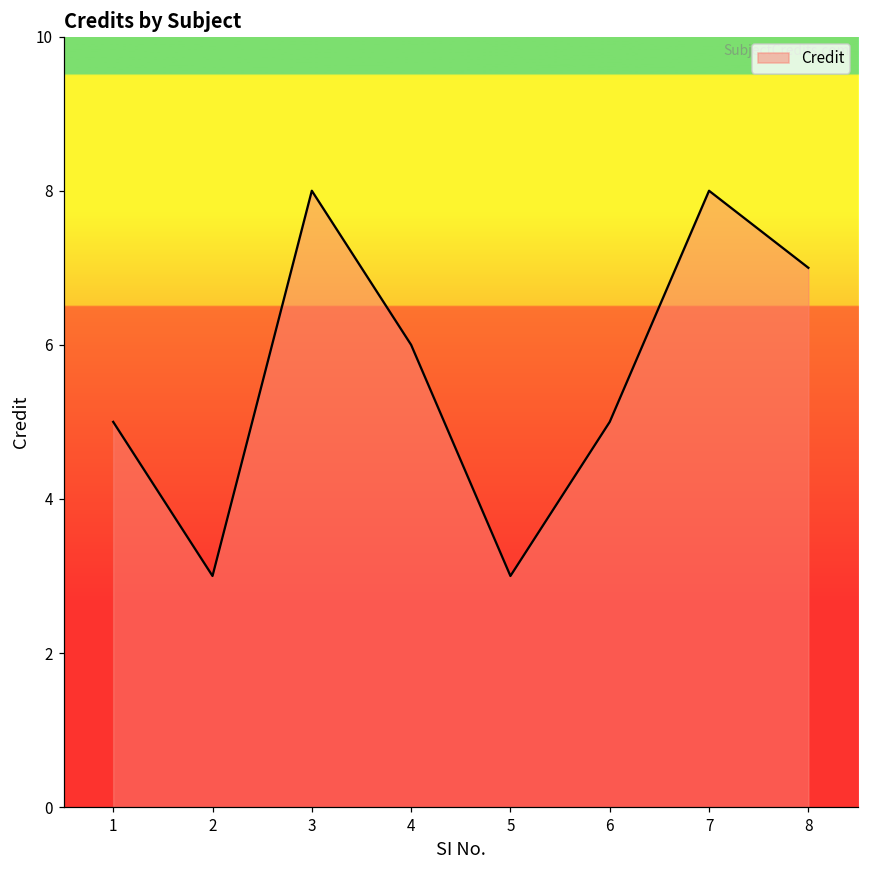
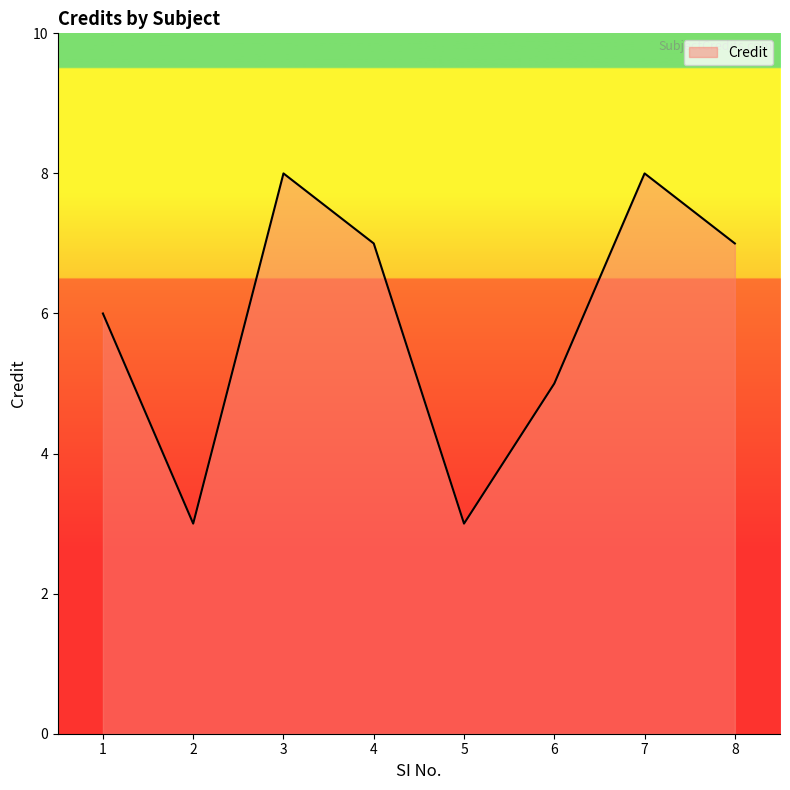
1: 5 -> 6
4: 6 -> 7
